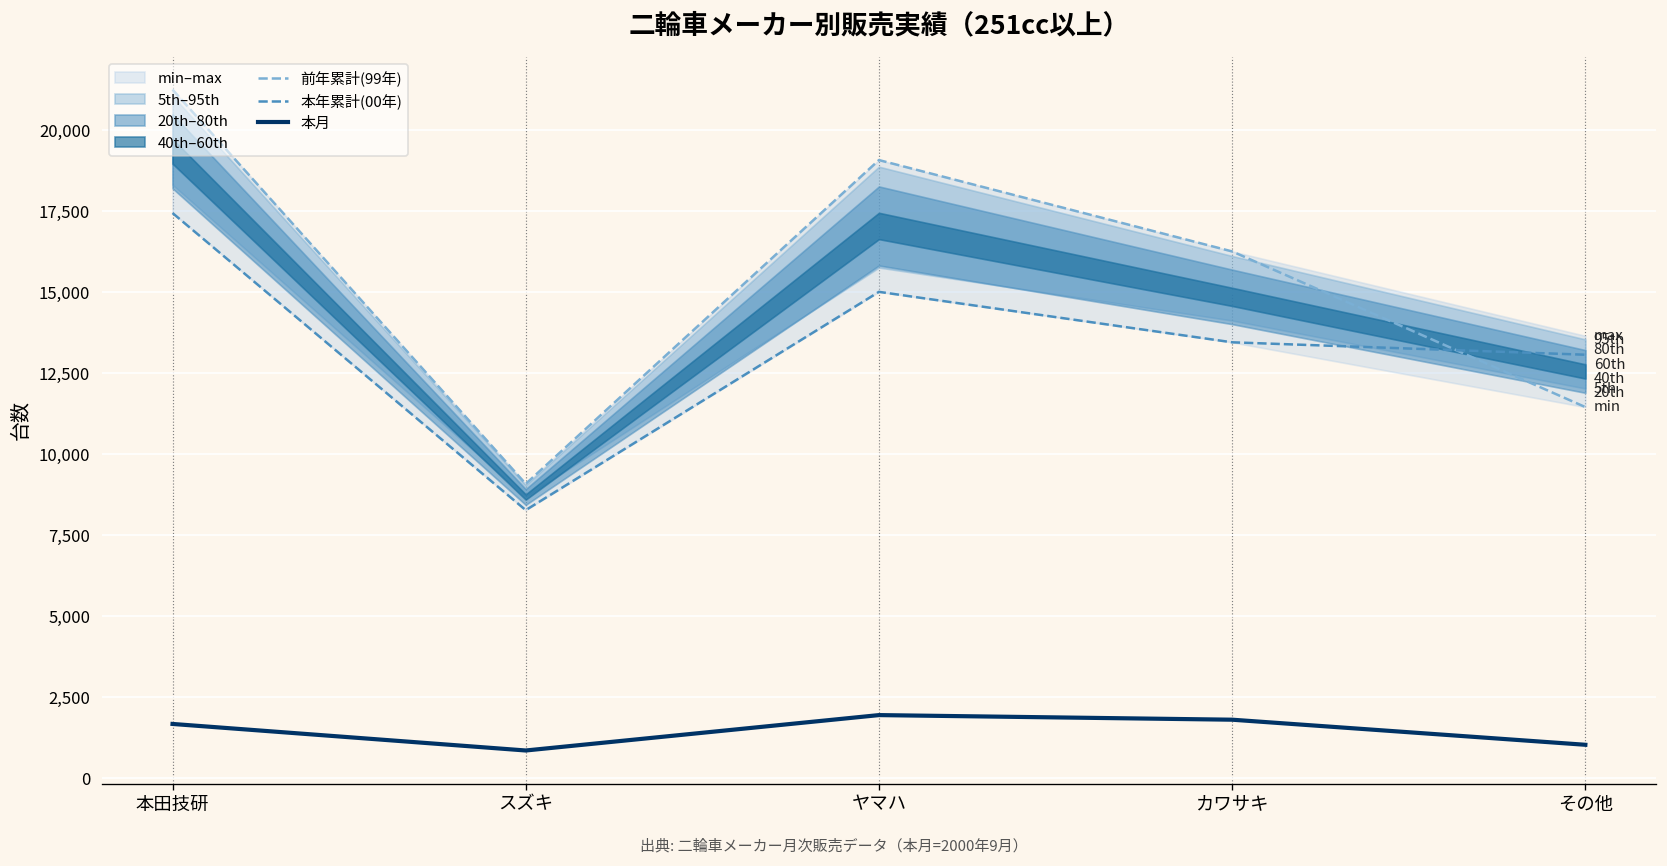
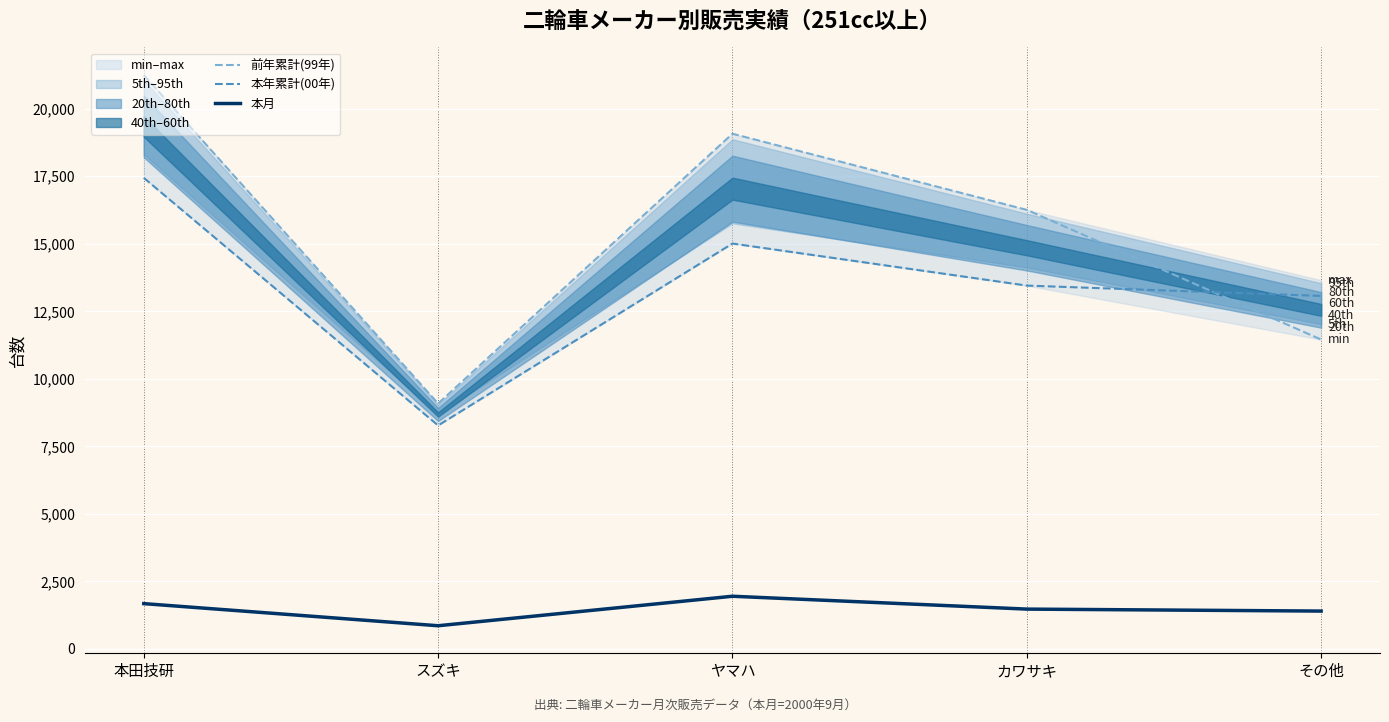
本月, カワサキ: 1,800 -> 1,500
本月, その他: 1,000 -> 1,400
